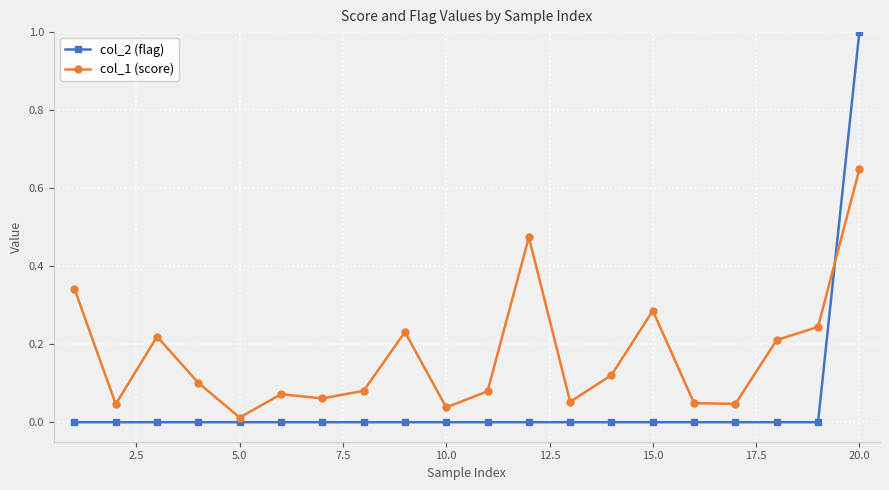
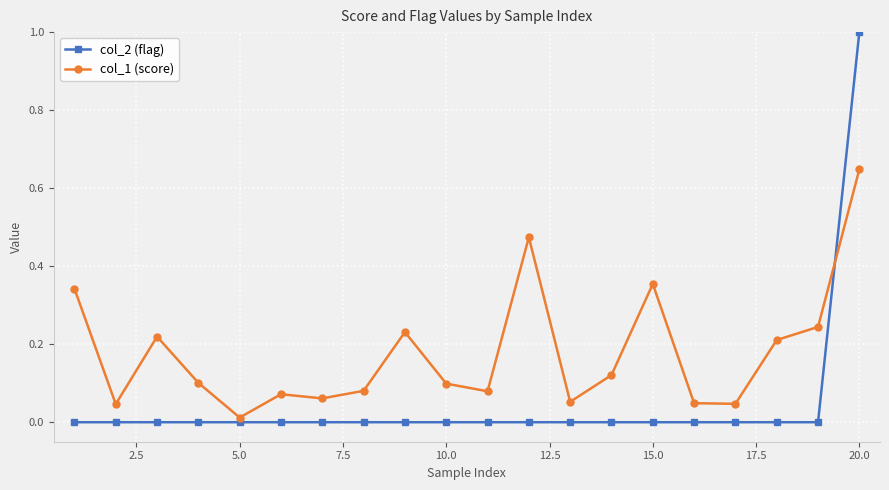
col_1 (score), 10.0: 0.04 -> 0.10
col_1 (score), 15.0: 0.29 -> 0.35
